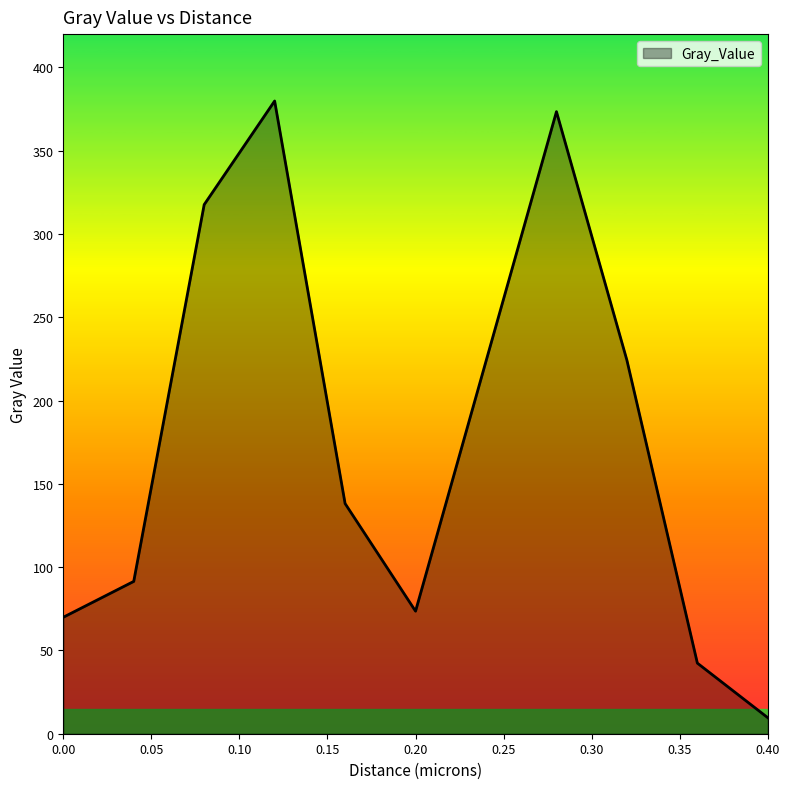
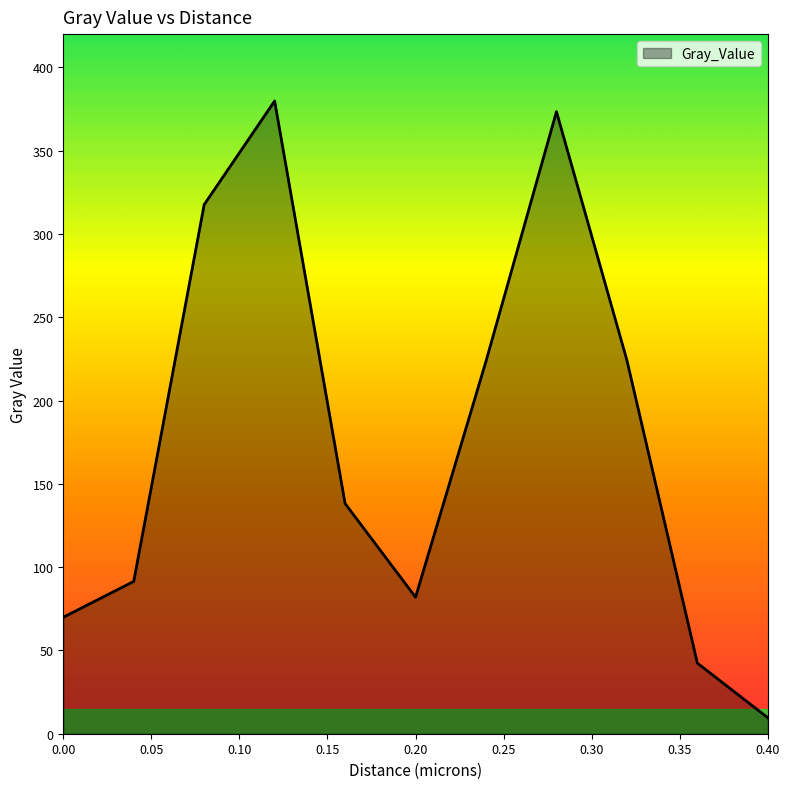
0.20: 74 -> 82
